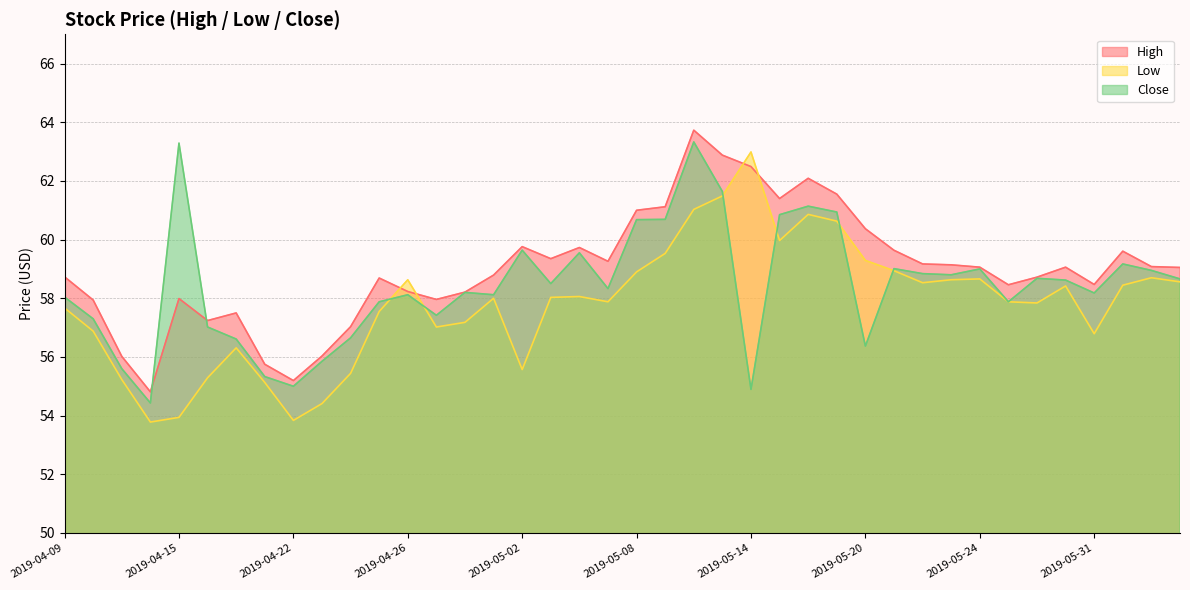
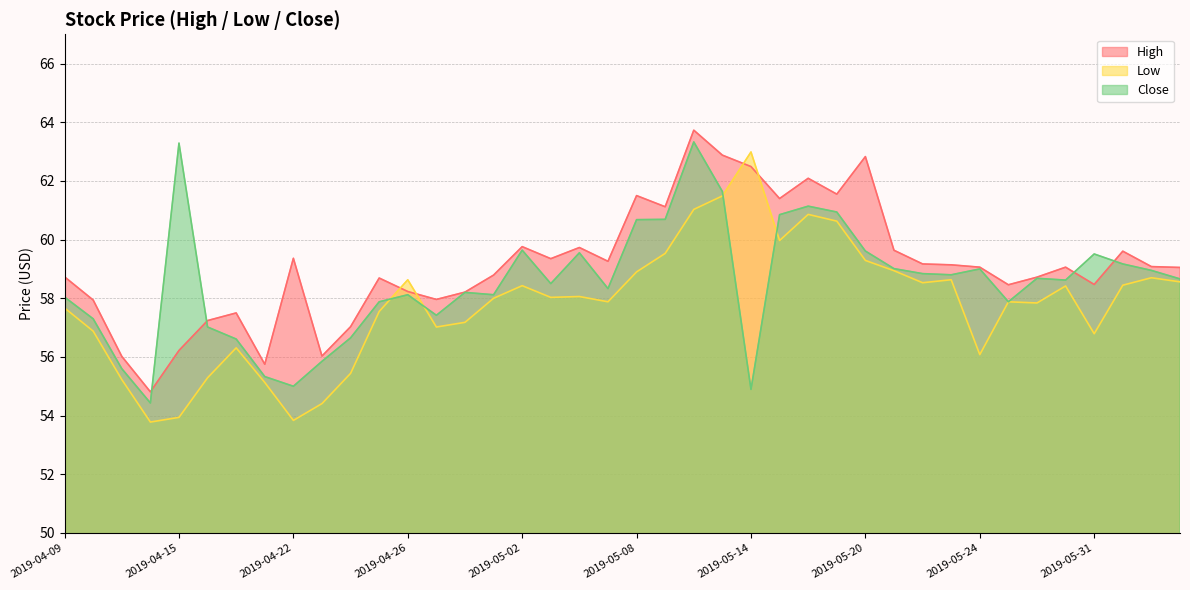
High, 2019-04-15: 58.0 -> 56.2
High, 2019-04-22: 55.2 -> 59.4
Low, 2019-05-02: 55.6 -> 58.4
High, 2019-05-08: 61.0 -> 61.5
High, 2019-05-20: 60.4 -> 62.8
Close, 2019-05-20: 56.4 -> 59.6
Low, 2019-05-24: 58.7 -> 56.1
Close, 2019-05-31: 58.2 -> 59.5
